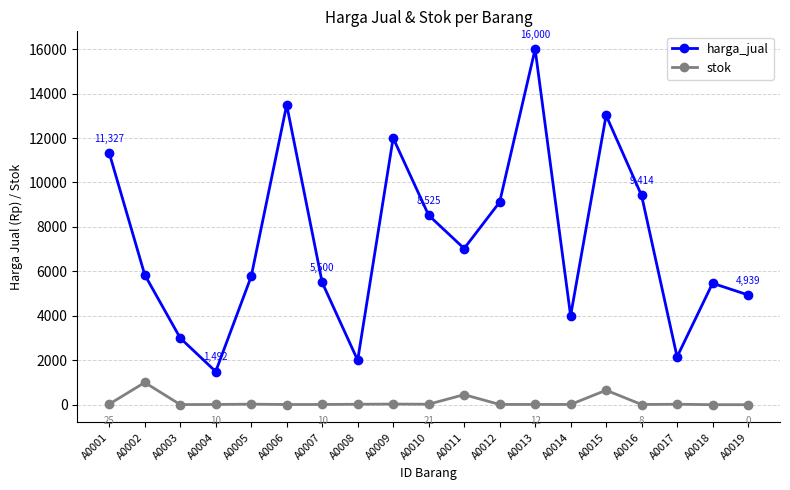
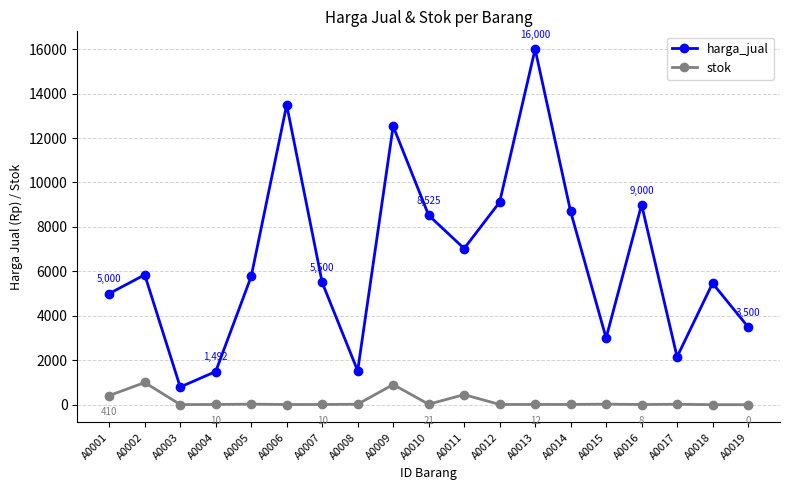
harga_jual, A0001: 11,327 -> 5,000
stok, A0001: 25 -> 410
harga_jual, A0003: 3000 -> 800
harga_jual, A0008: 2000 -> 1500
harga_jual, A0009: 12000 -> 12500
stok, A0009: 0 -> 900
harga_jual, A0014: 4000 -> 8700
harga_jual, A0015: 13000 -> 3000
stok, A0015: 700 -> 0
harga_jual, A0016: 9,414 -> 9,000
harga_jual, A0019: 4,939 -> 3,500
